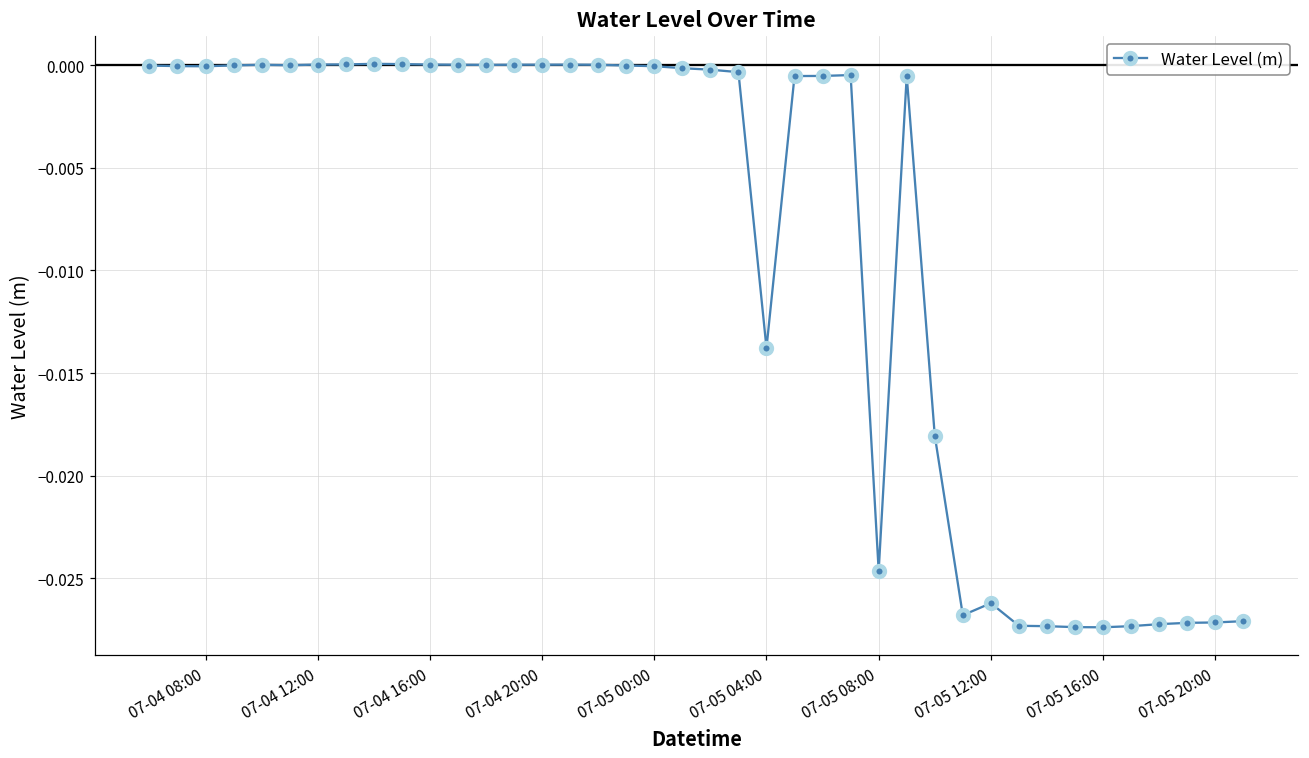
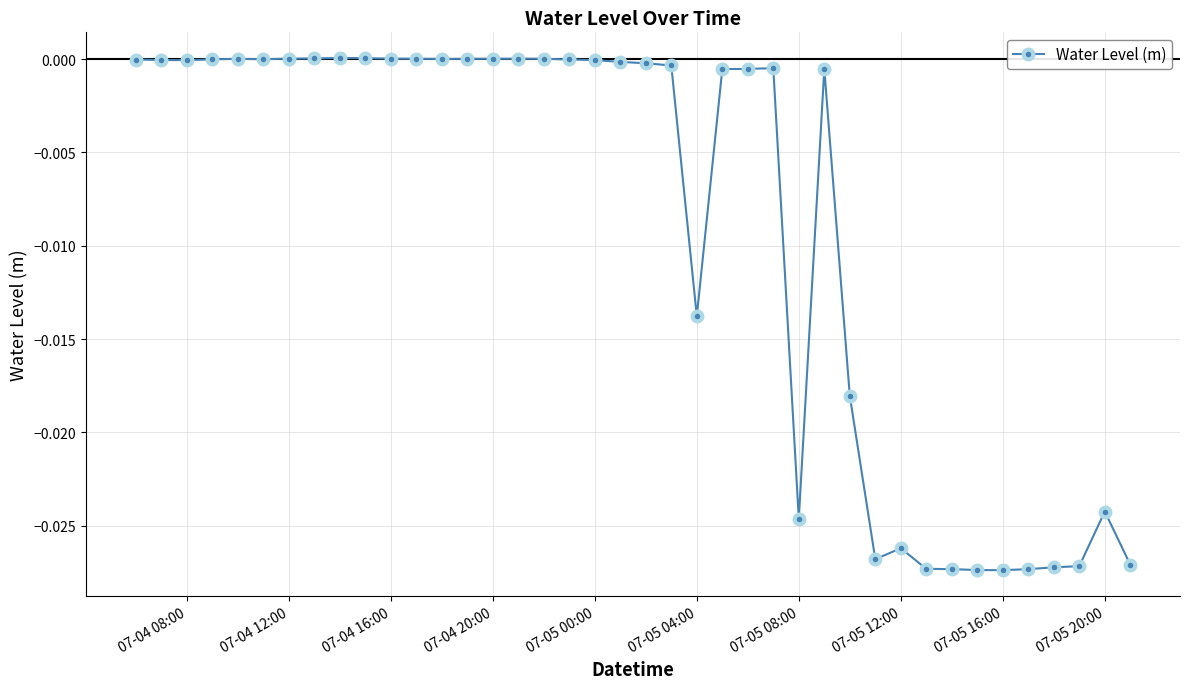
07-05 20:00: -0.0272 -> -0.0242
